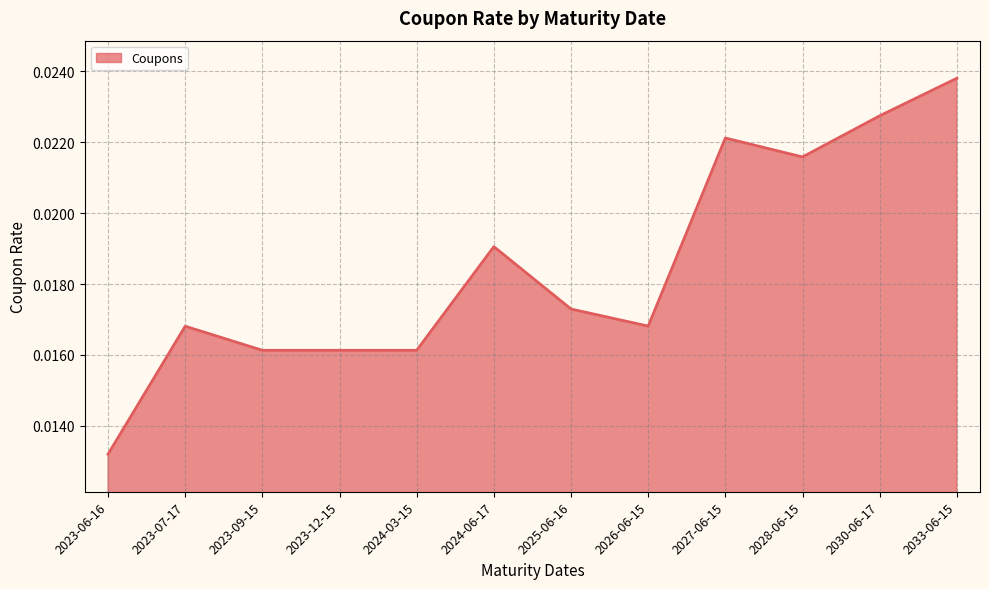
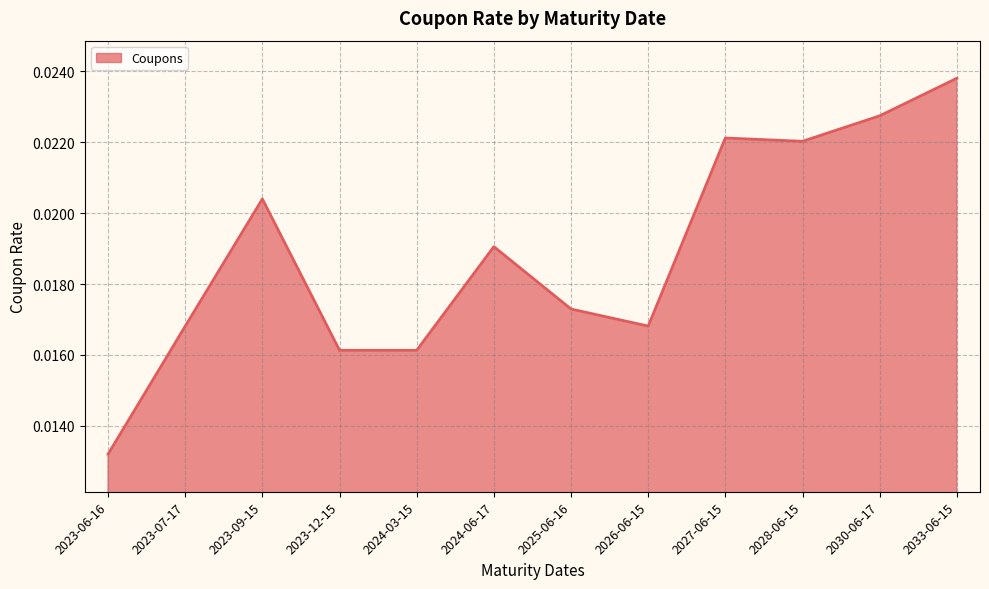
2023-09-15: 0.0161 -> 0.0204
2028-06-15: 0.0216 -> 0.0220
